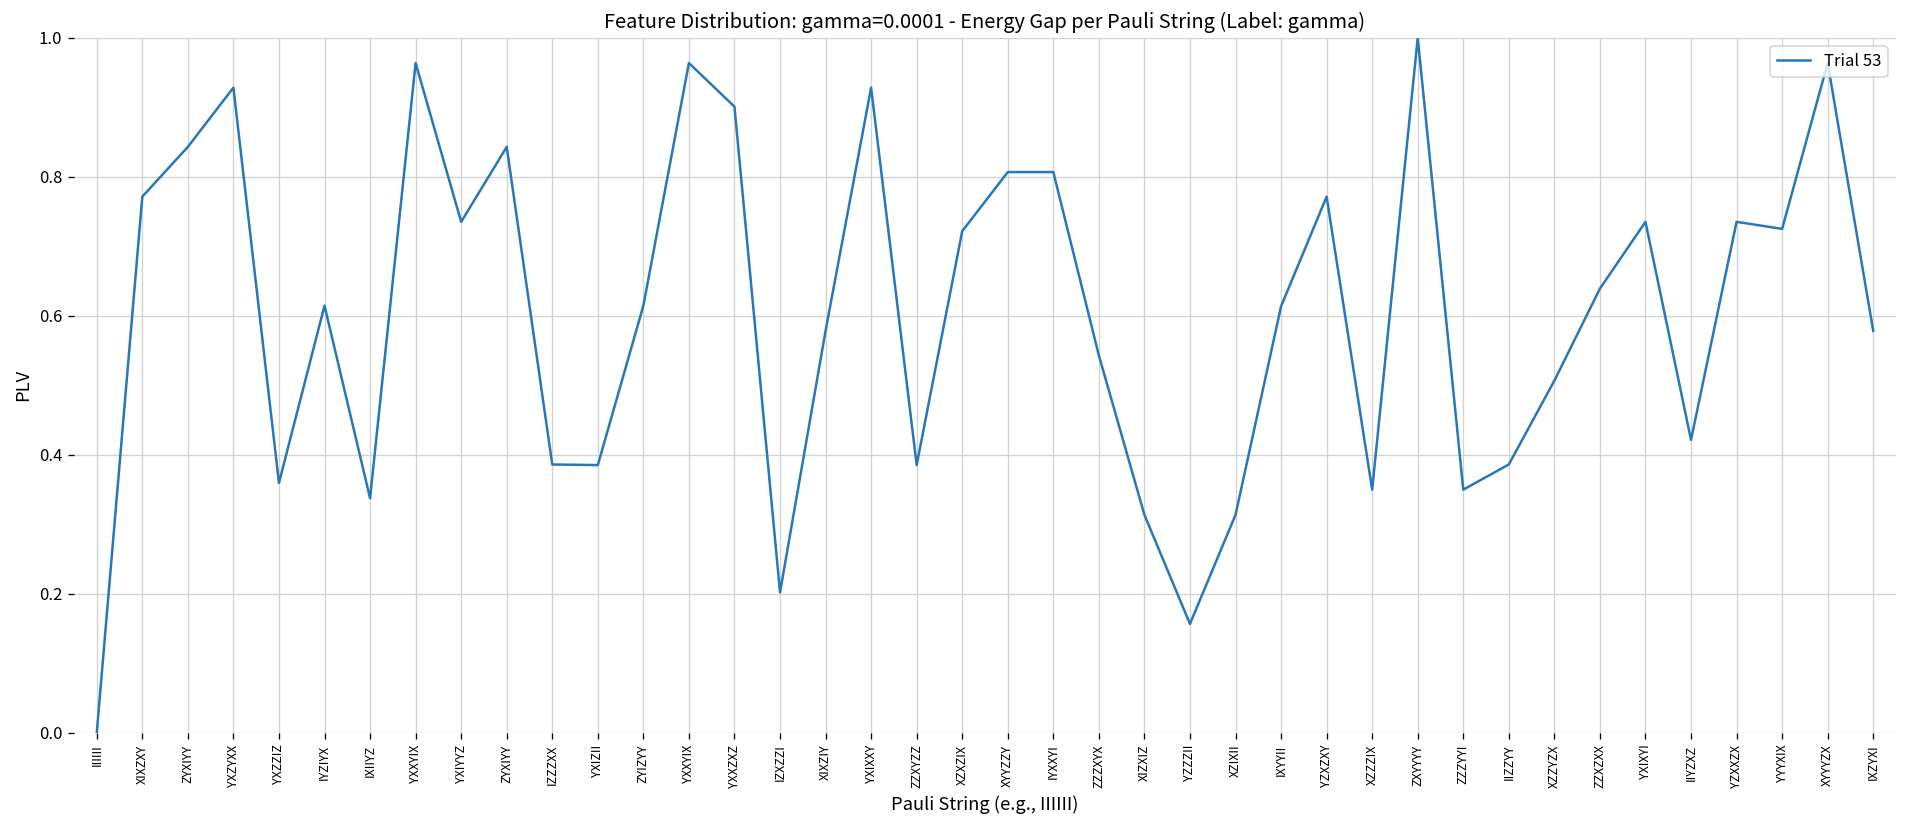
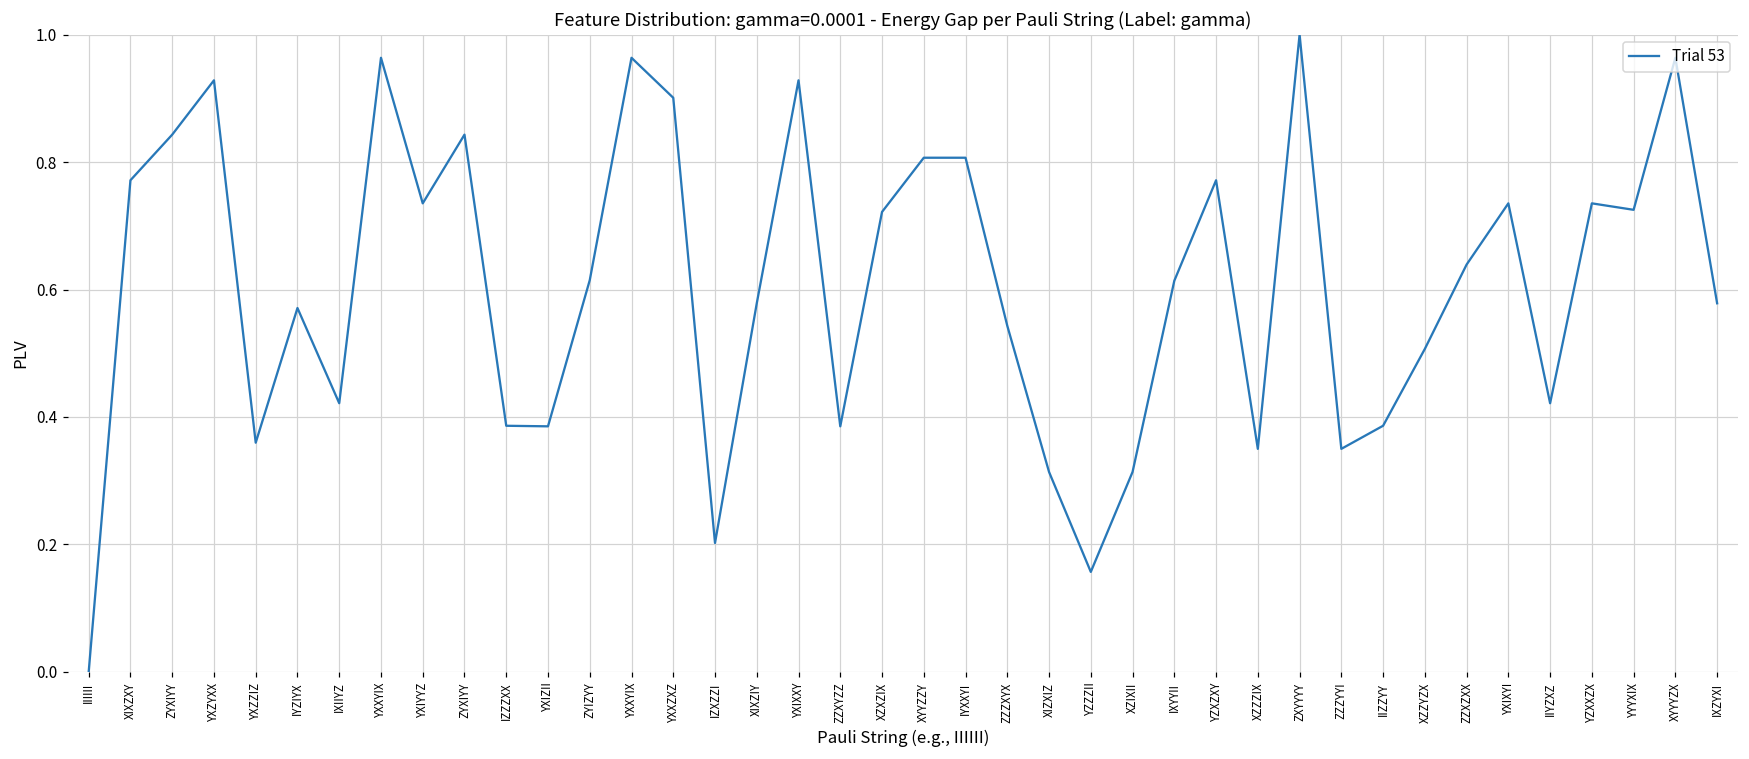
IYZIYX: 0.61 -> 0.57
IXIIYZ: 0.34 -> 0.42
